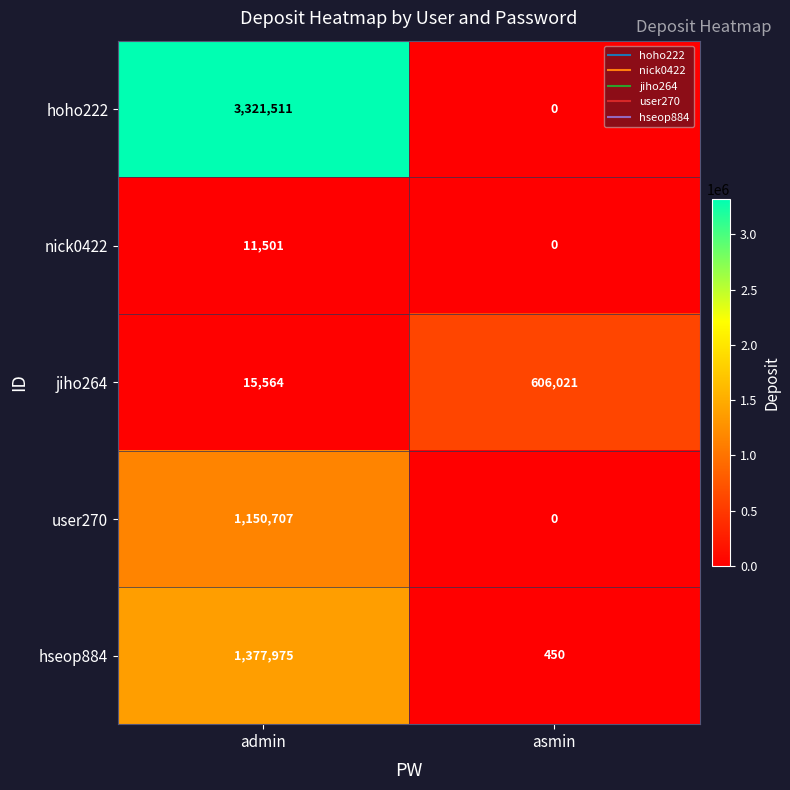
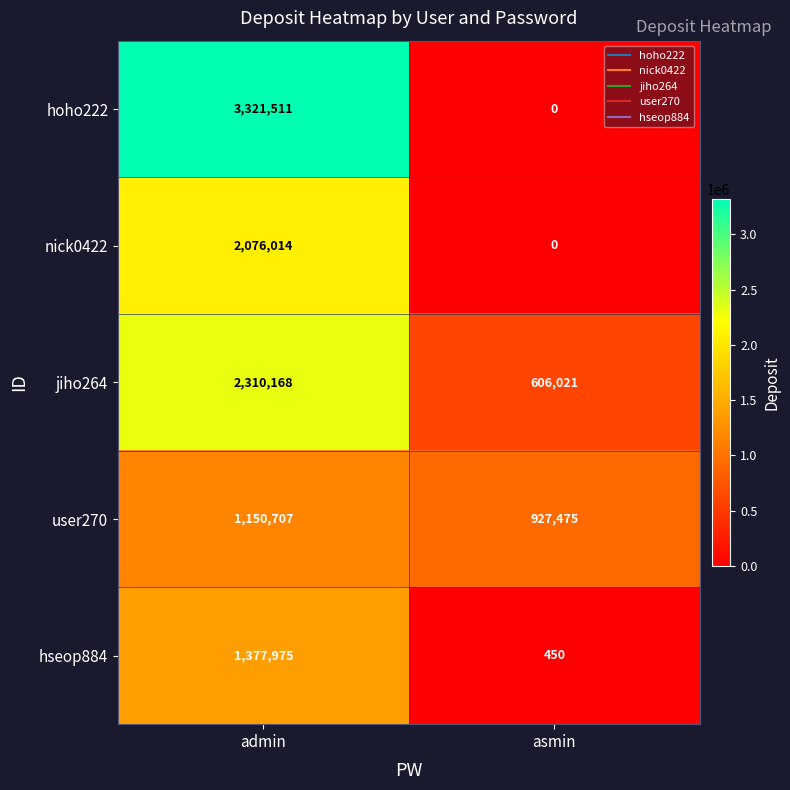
nick0422, admin: 11,501 -> 2,076,014
jiho264, admin: 15,564 -> 2,310,168
user270, asmin: 0 -> 927,475
